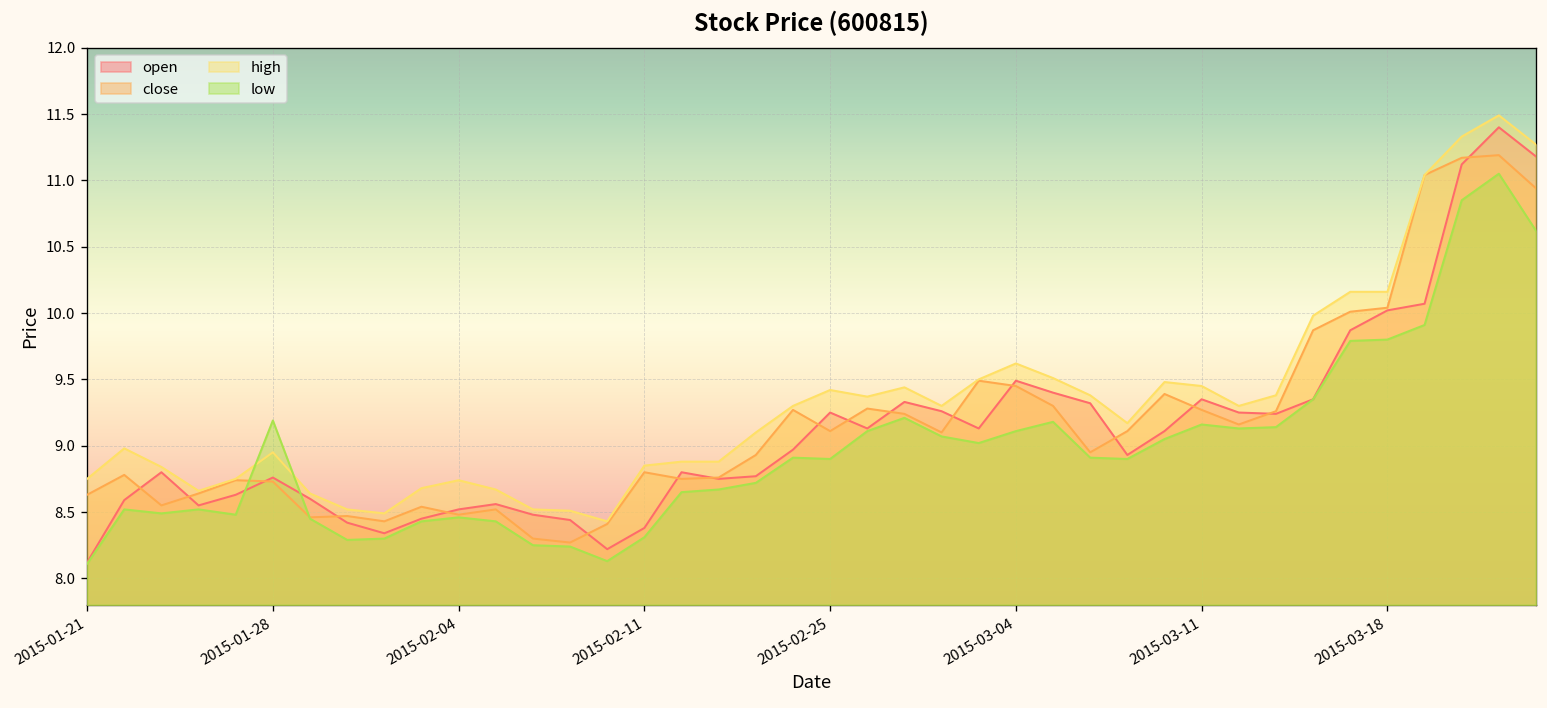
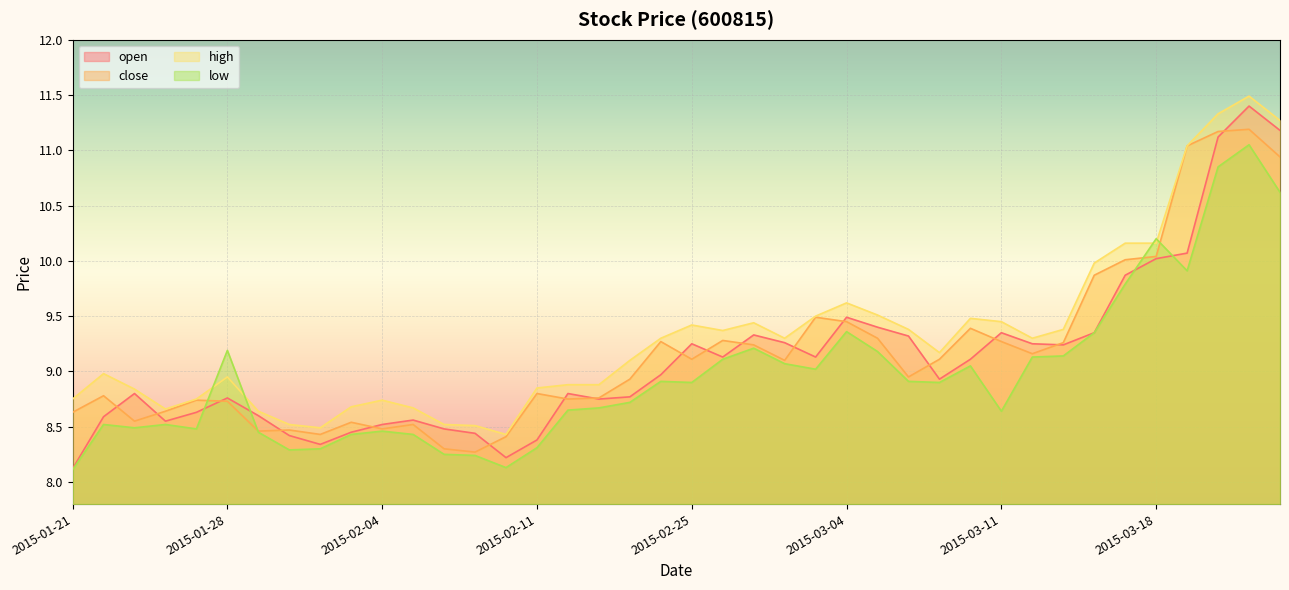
low, 2015-03-04: 9.11 -> 9.36
low, 2015-03-11: 9.16 -> 8.64
low, 2015-03-18: 9.8 -> 10.2
